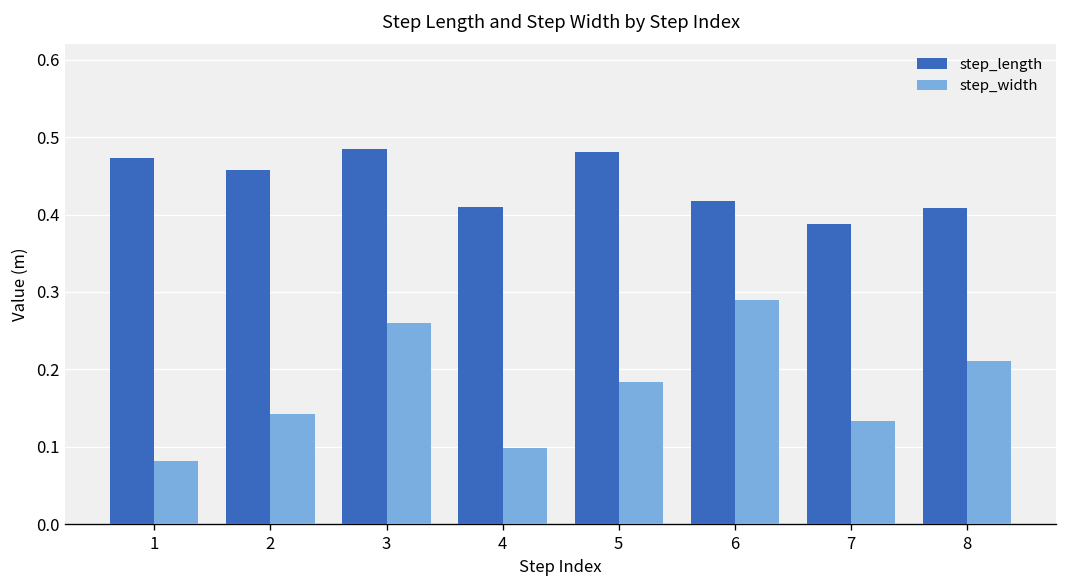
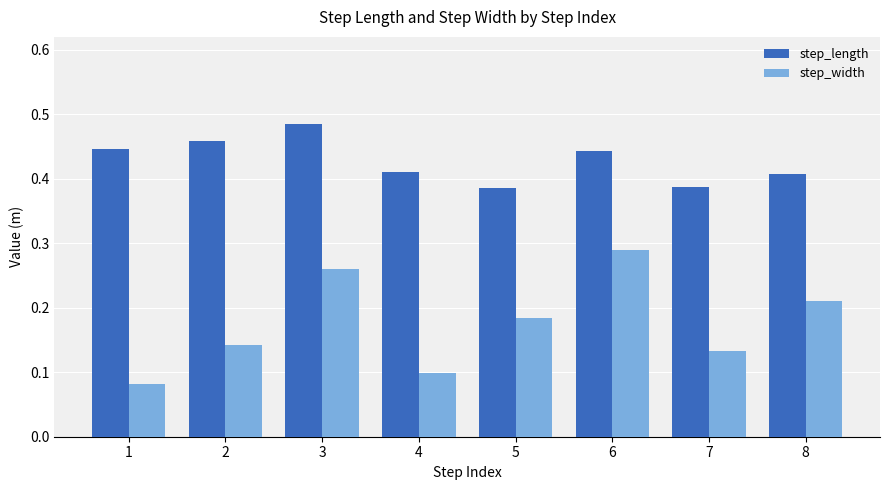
step_length, 1: 0.47 -> 0.45
step_length, 5: 0.48 -> 0.39
step_length, 6: 0.42 -> 0.44
